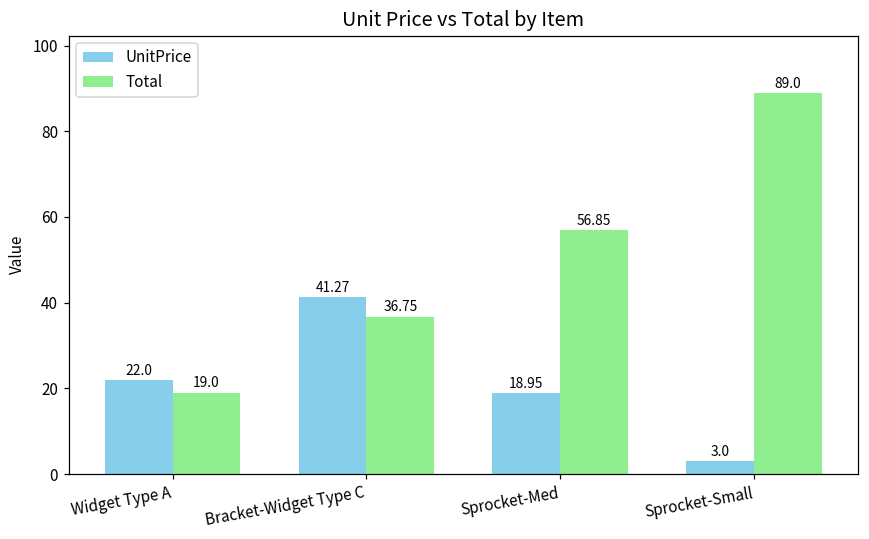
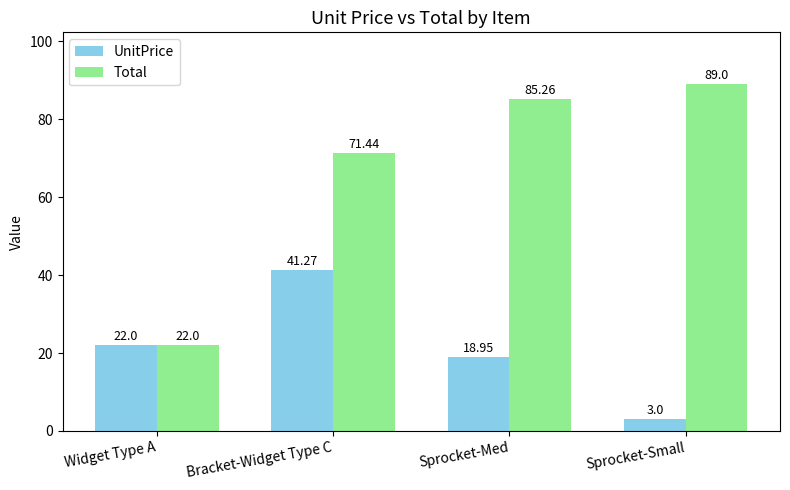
Total, Widget Type A: 19.0 -> 22.0
Total, Bracket-Widget Type C: 36.75 -> 71.44
Total, Sprocket-Med: 56.85 -> 85.26
